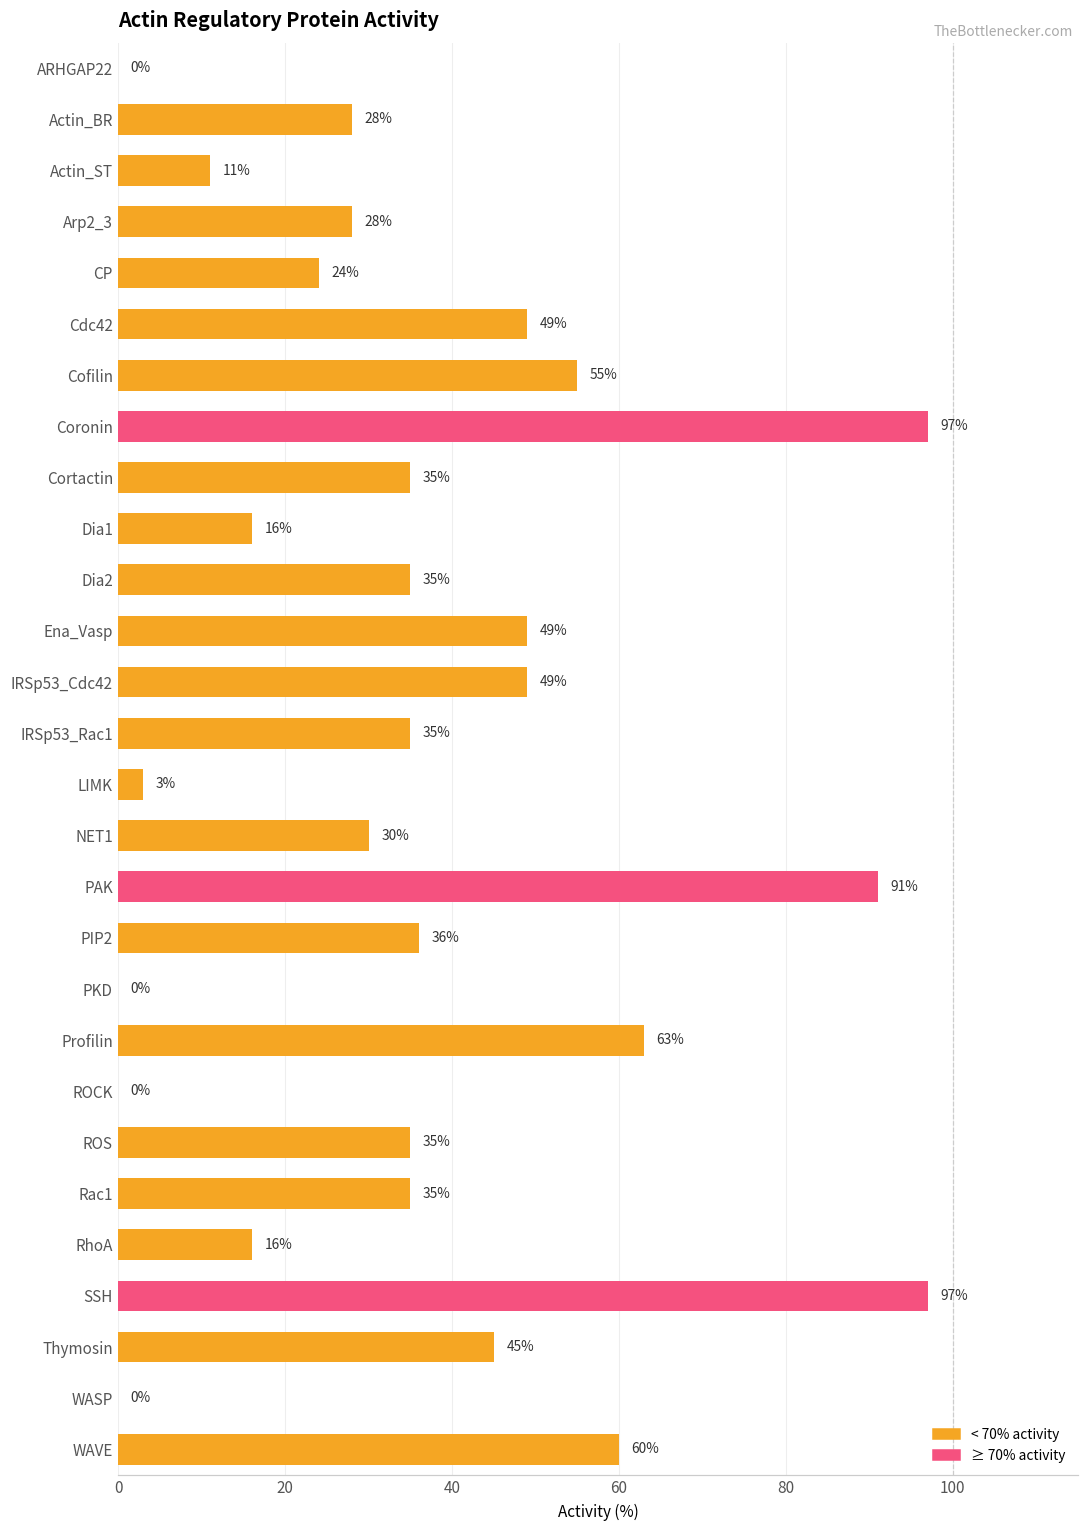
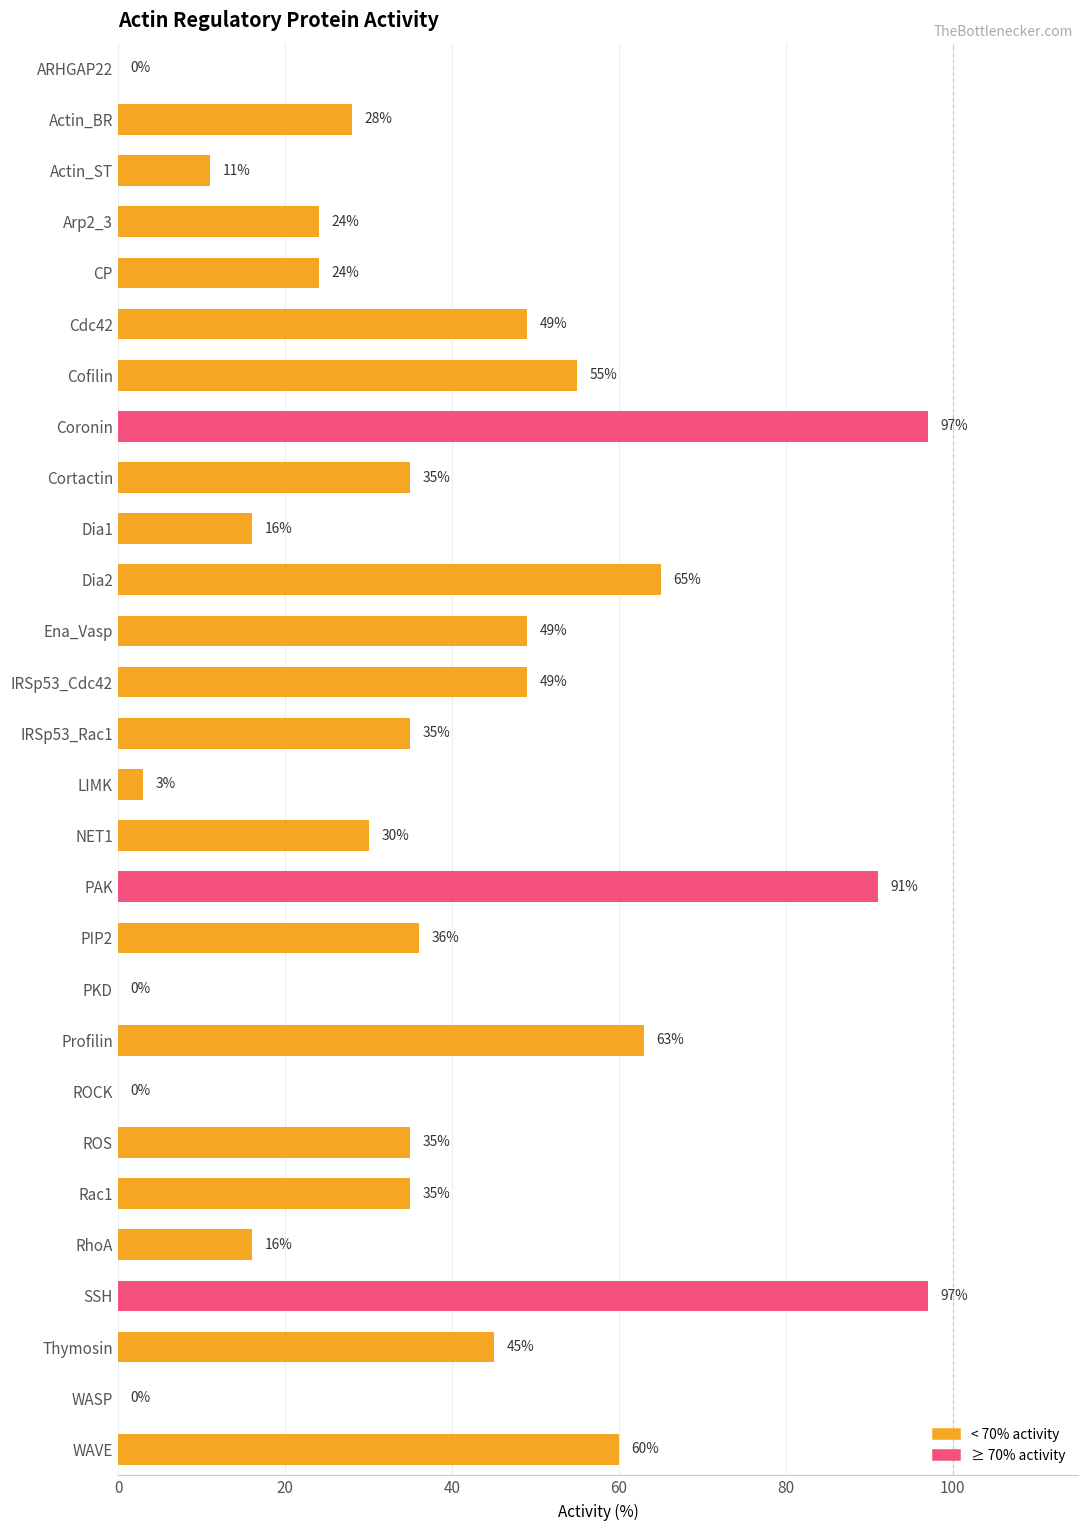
Arp2_3: 28% -> 24%
Dia2: 35% -> 65%
